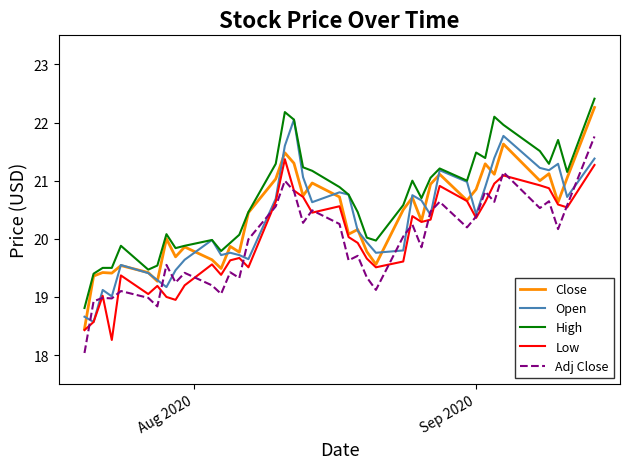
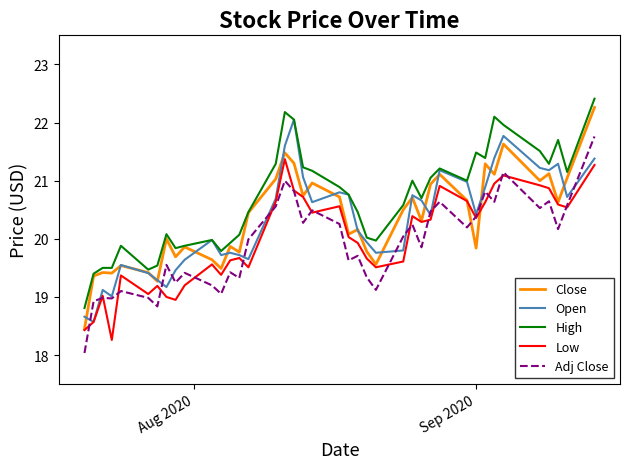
Close, Sep 2020: 20.9 -> 19.8
